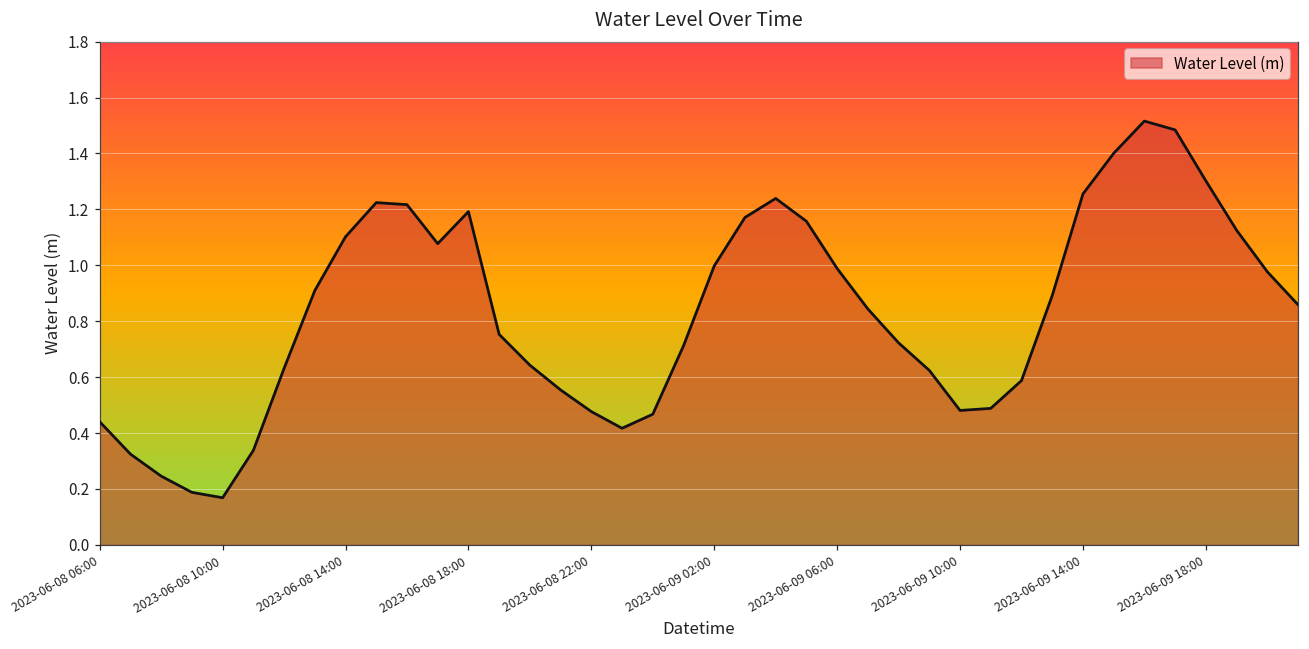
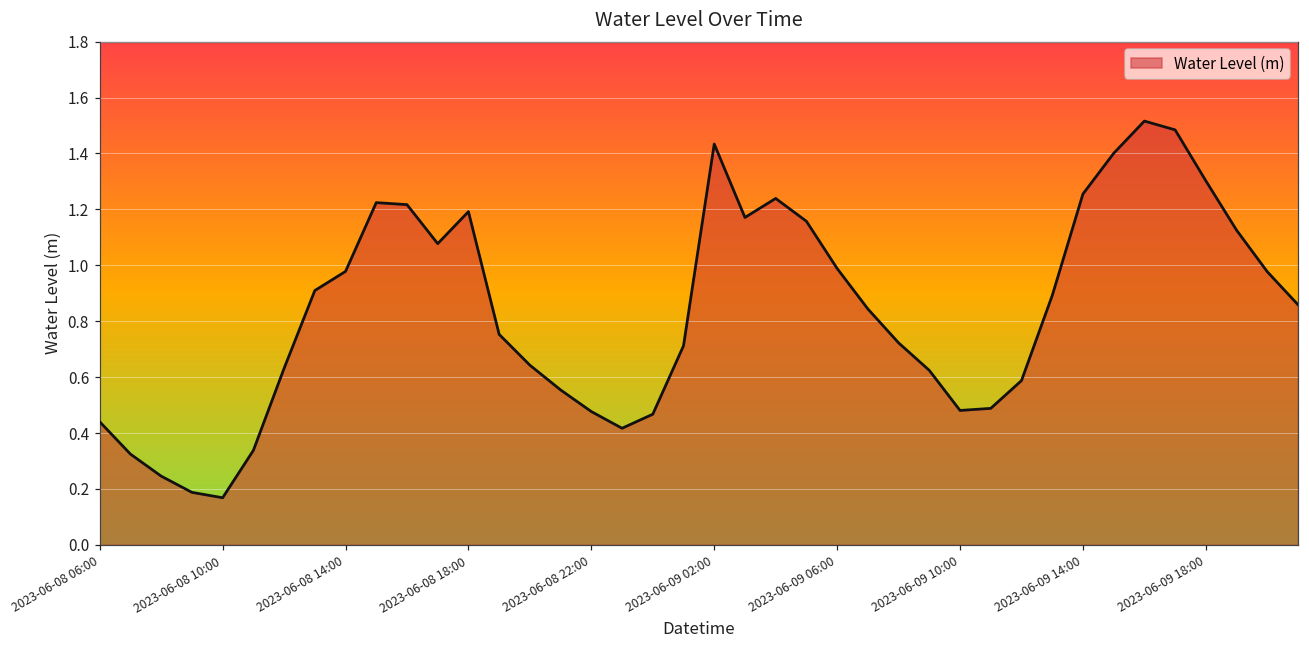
2023-06-08 14:00: 1.10 -> 0.98
2023-06-09 02:00: 1.00 -> 1.43
